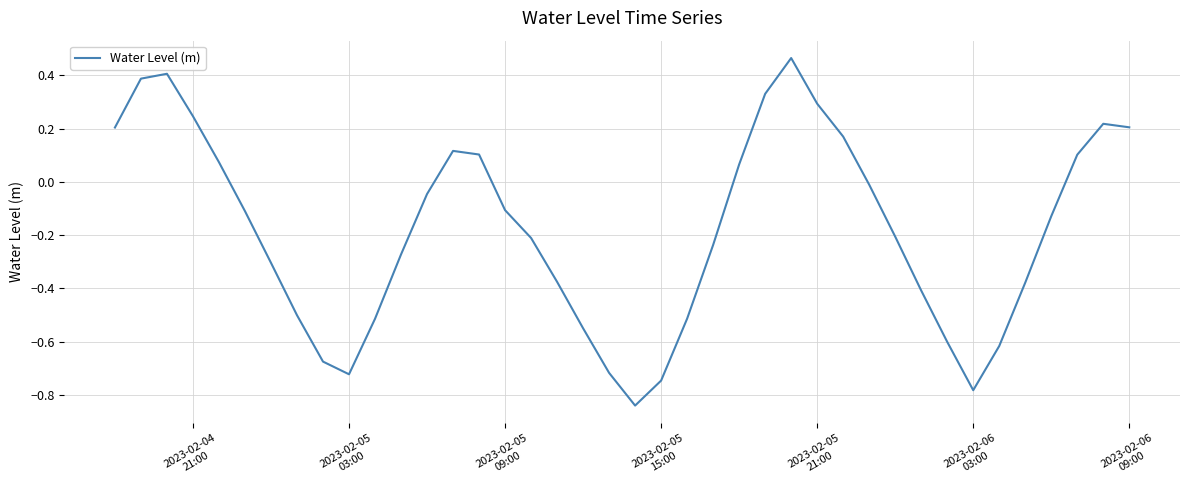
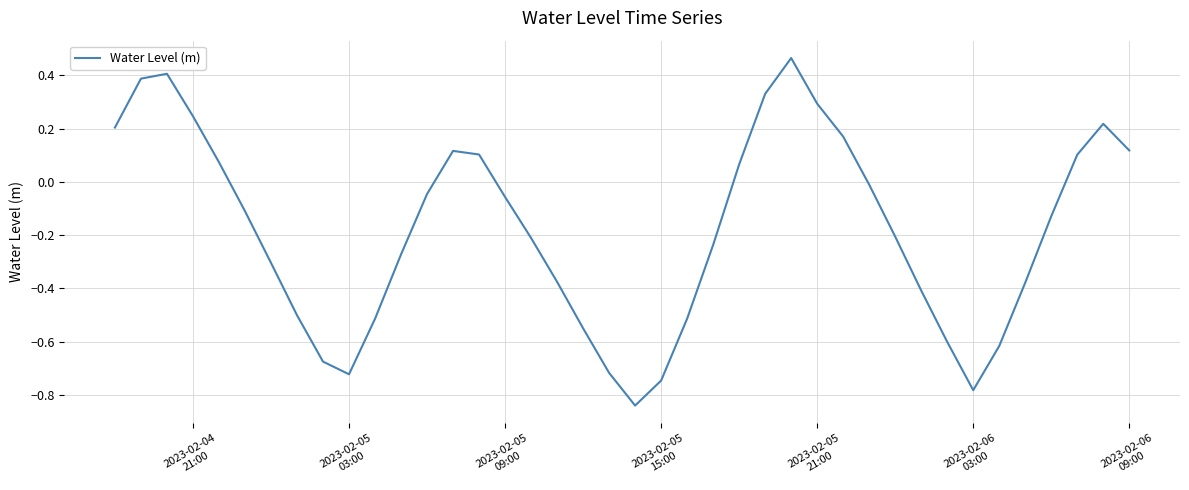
2023-02-05 09:00: -0.11 -> -0.06
2023-02-06 09:00: 0.20 -> 0.12
